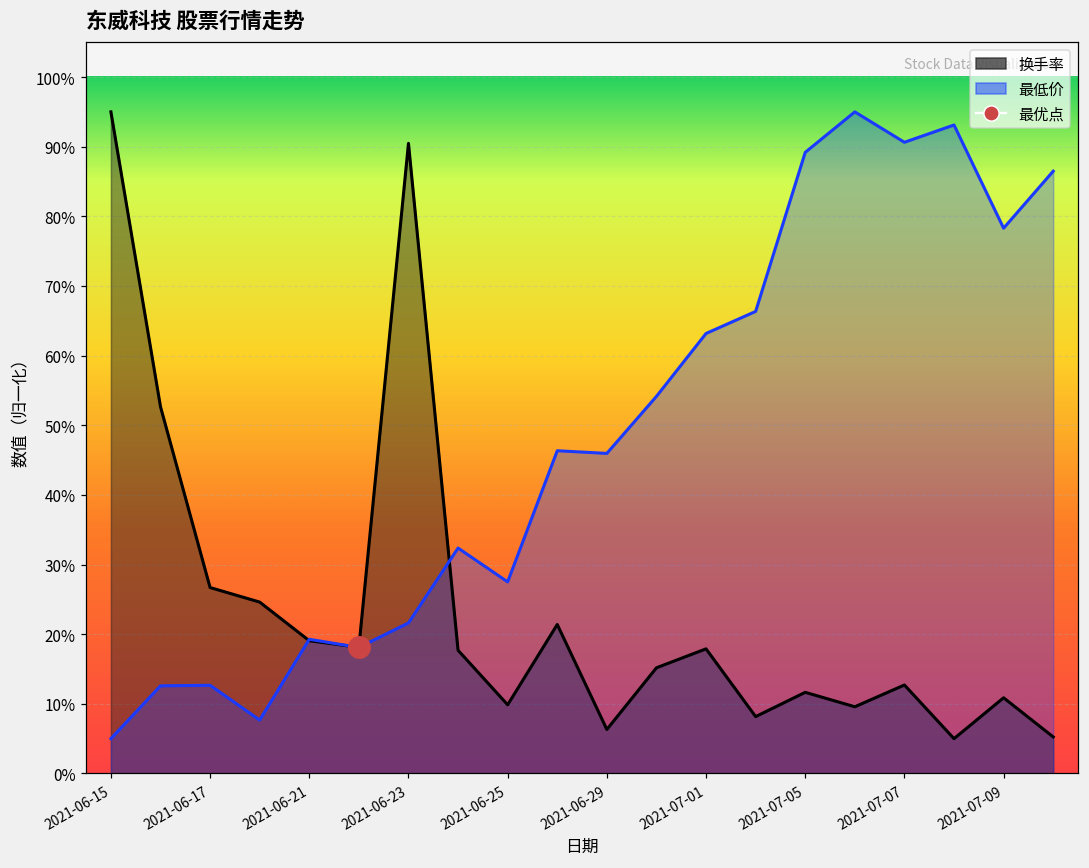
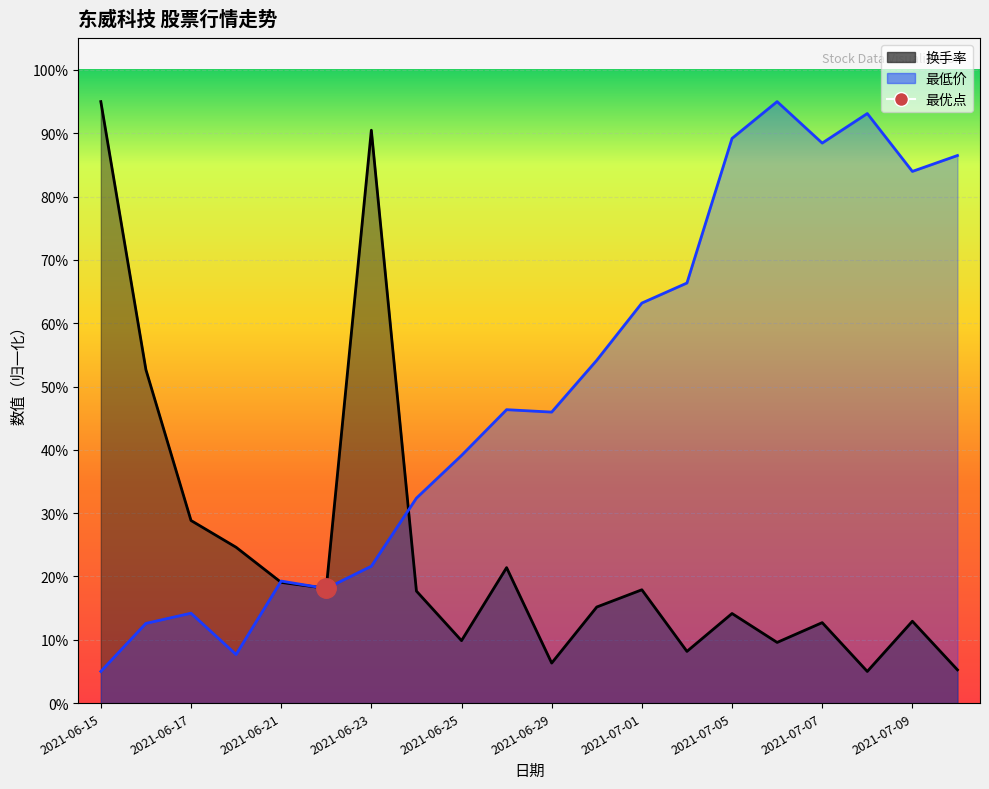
换手率, 2021-06-17: 27% -> 29%
最低价, 2021-06-17: 13% -> 14%
最低价, 2021-06-25: 28% -> 39%
换手率, 2021-07-05: 12% -> 14%
最低价, 2021-07-07: 91% -> 88%
换手率, 2021-07-09: 11% -> 13%
最低价, 2021-07-09: 78% -> 84%
